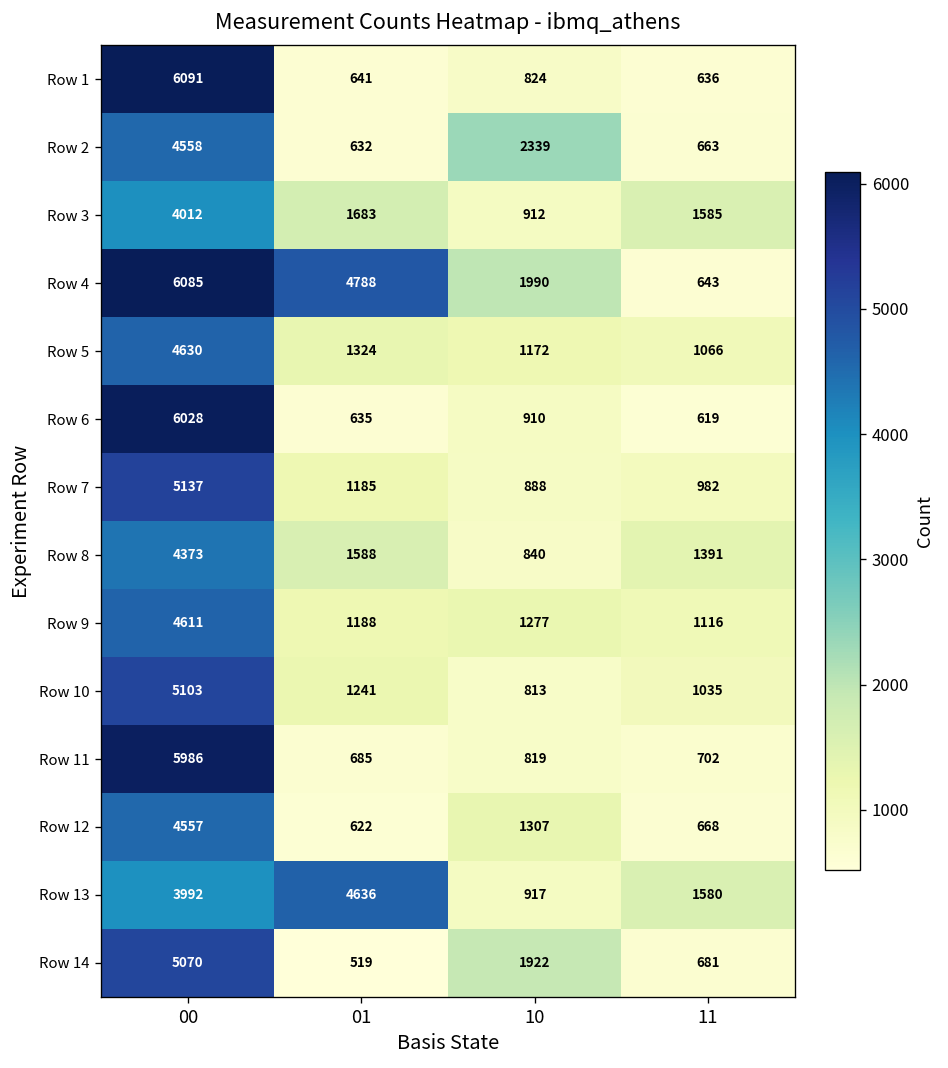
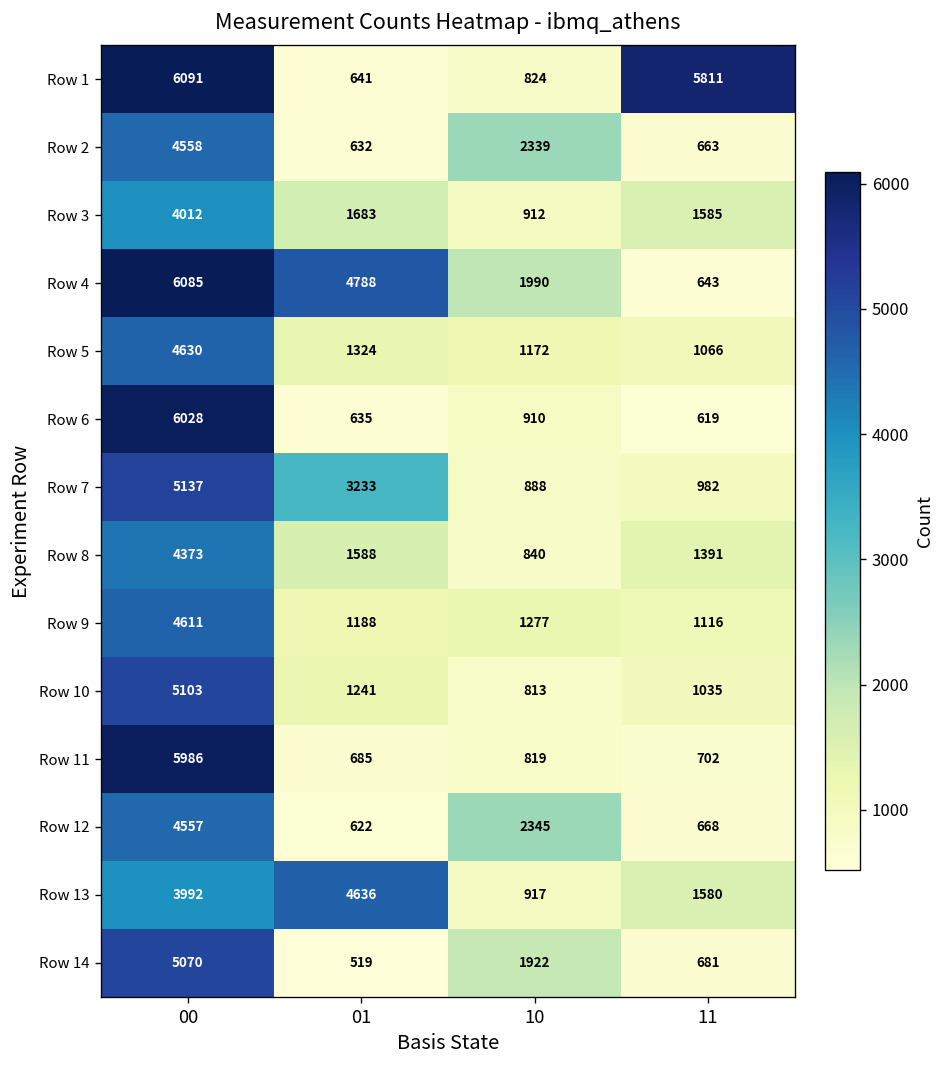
Row 1, 11: 636 -> 5811
Row 7, 01: 1185 -> 3233
Row 12, 10: 1307 -> 2345
